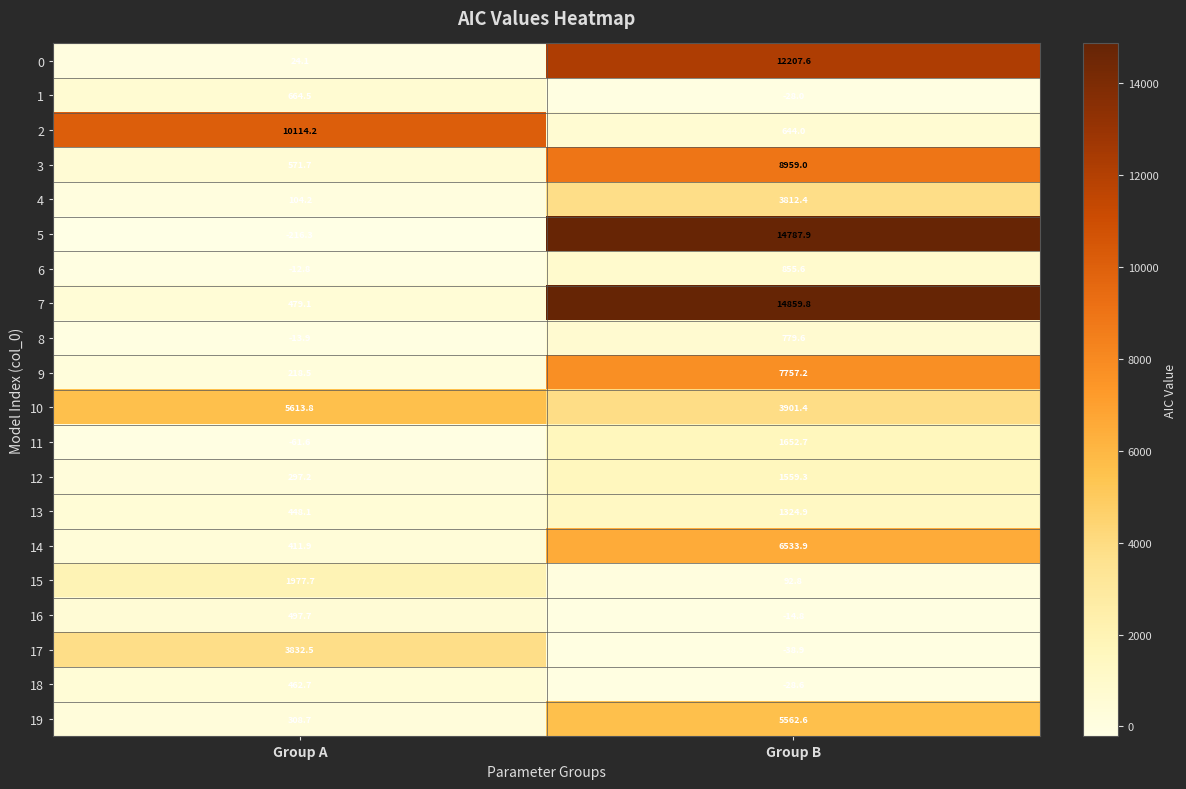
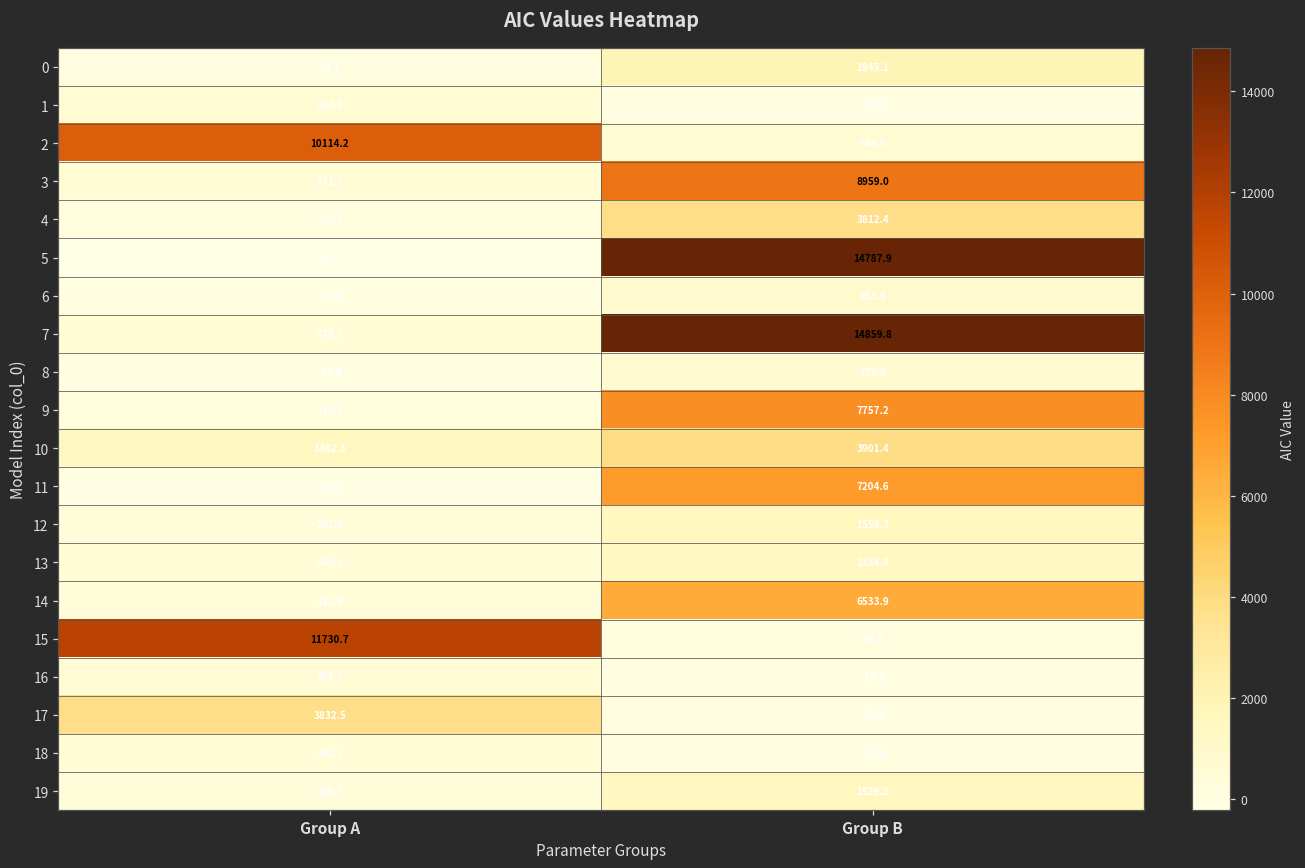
0, Group B: 12207.6 -> 1945.1
10, Group A: 5613.8 -> 1462.3
11, Group B: 1652.7 -> 7204.6
15, Group A: 1977.7 -> 11730.7
19, Group B: 5562.6 -> 1529.2
